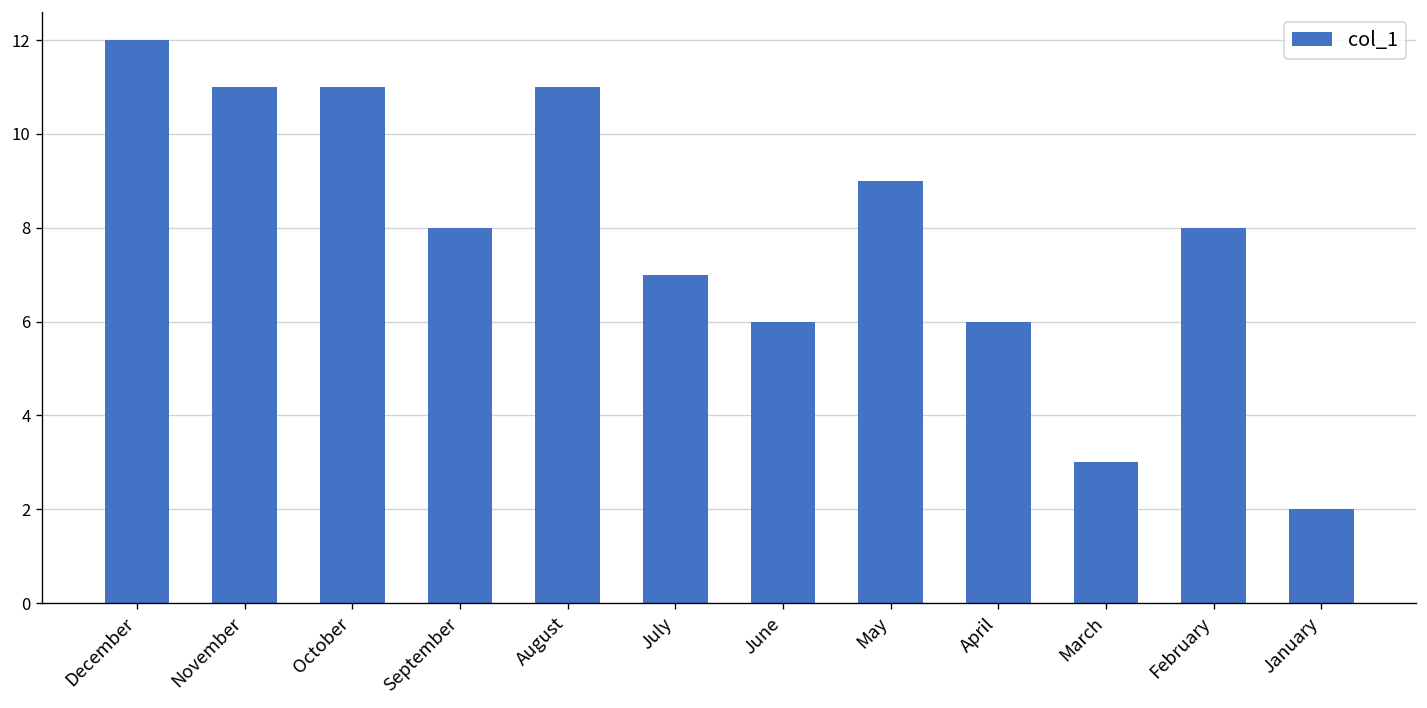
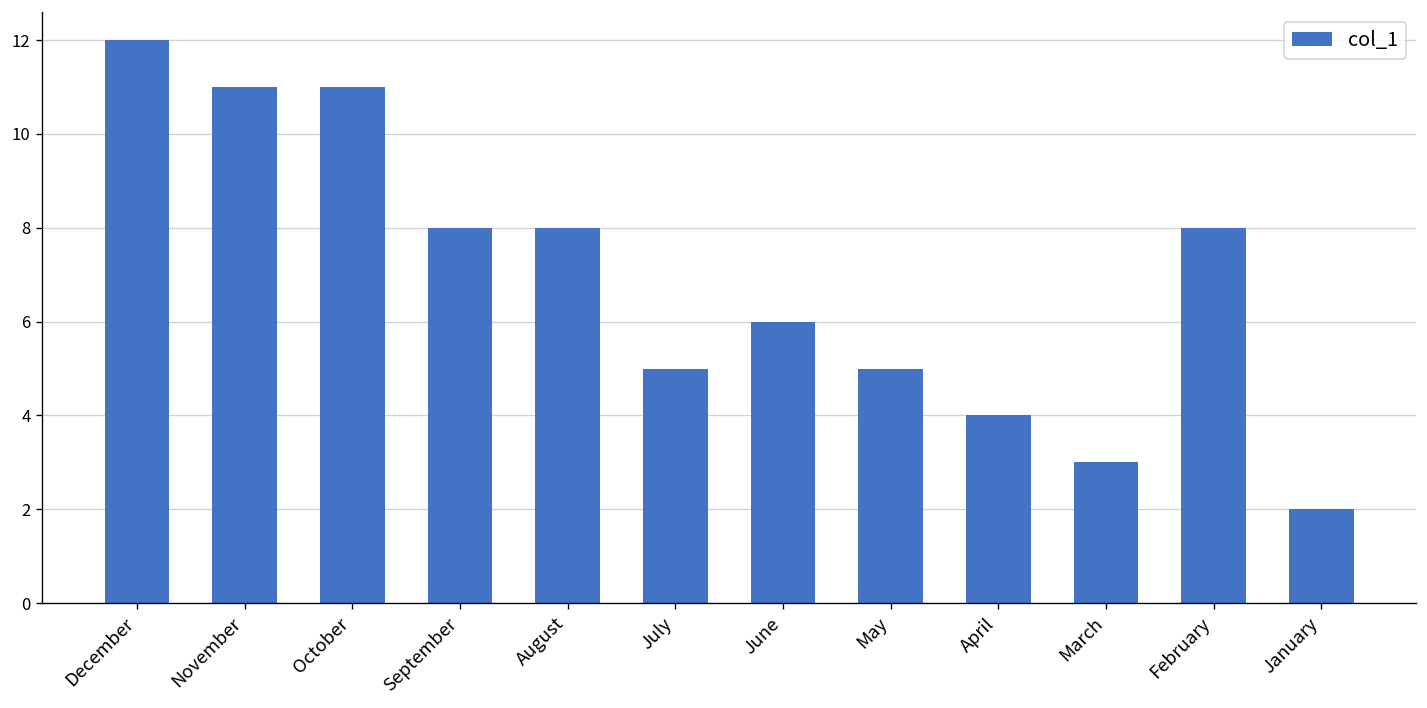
August: 11 -> 8
July: 7 -> 5
May: 9 -> 5
April: 6 -> 4
